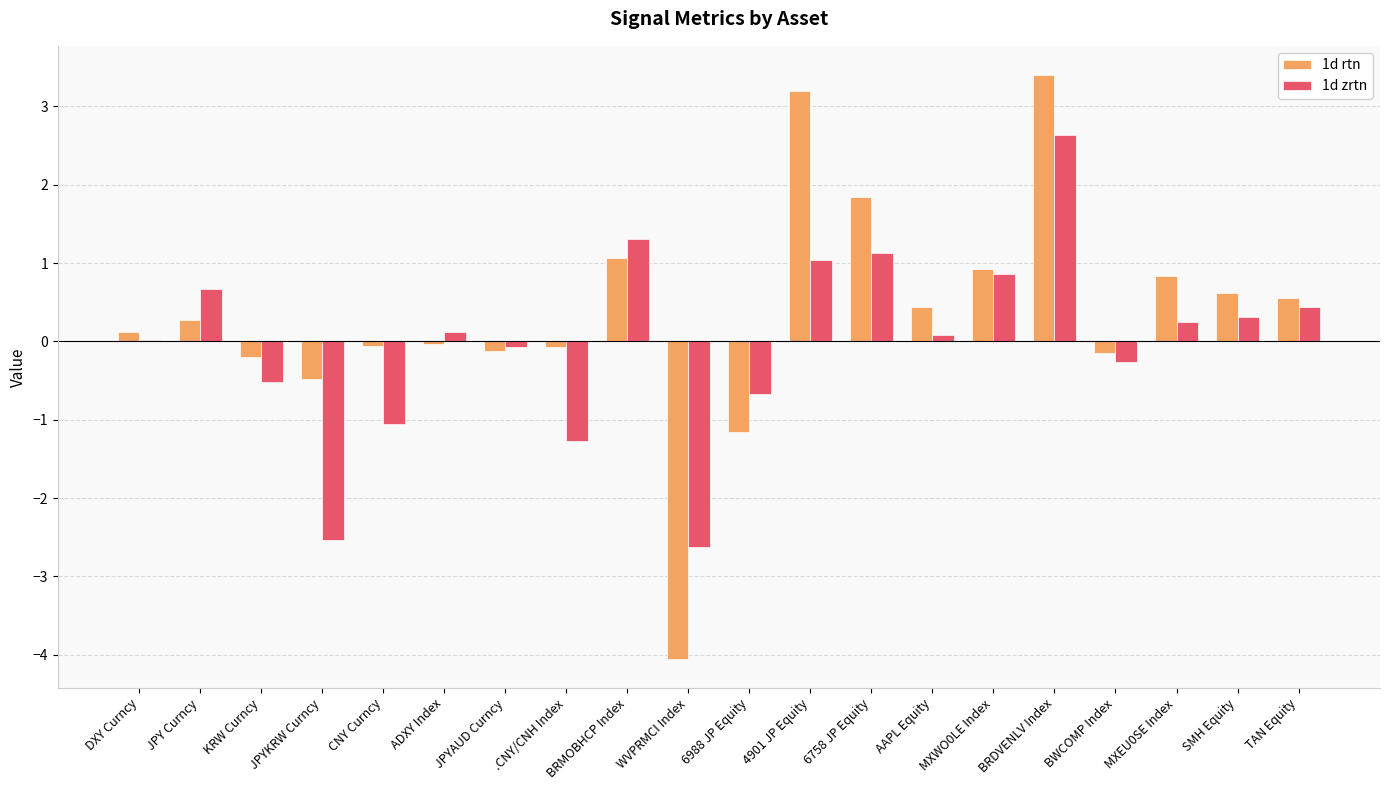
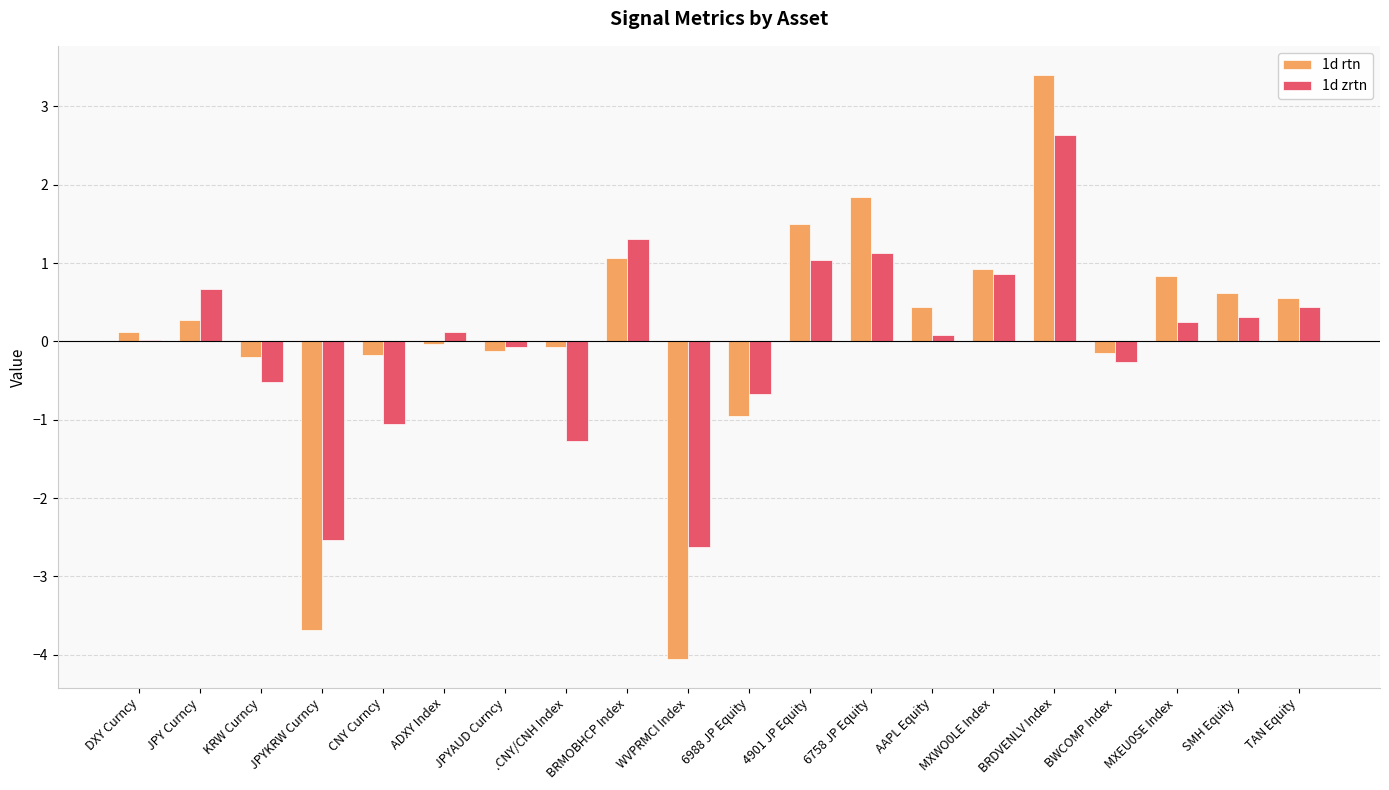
1d rtn, JPYKRW Curncy: -0.5 -> -3.7
1d rtn, CNY Curncy: -0.1 -> -0.2
1d rtn, 6988 JP Equity: -1.2 -> -0.9
1d rtn, 4901 JP Equity: 3.2 -> 1.5
